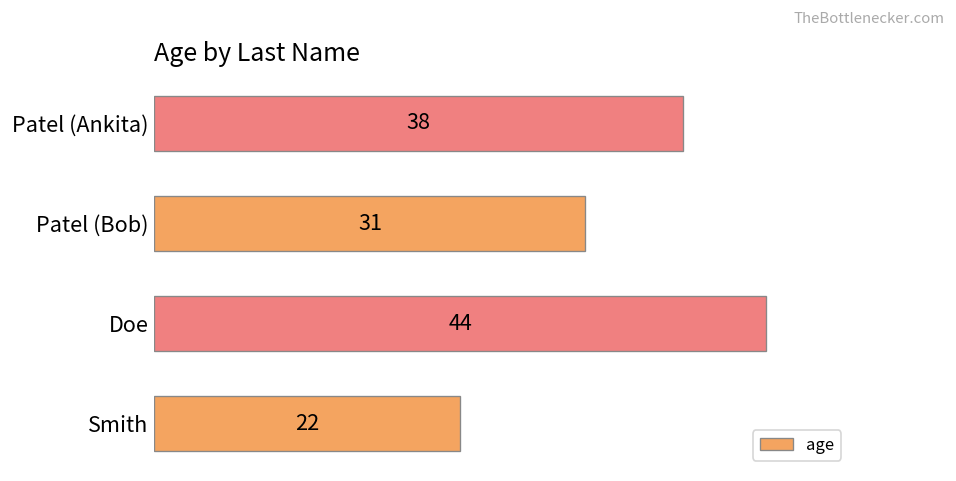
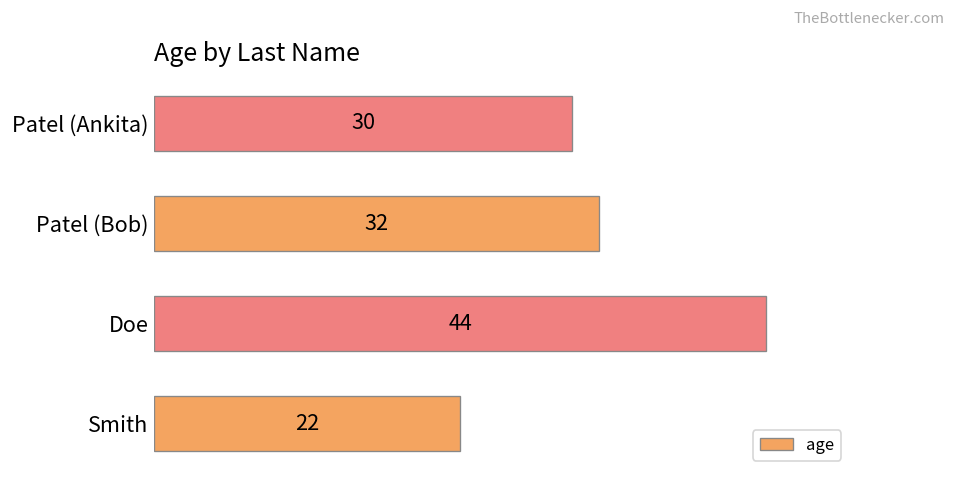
Patel (Ankita): 38 -> 30
Patel (Bob): 31 -> 32
